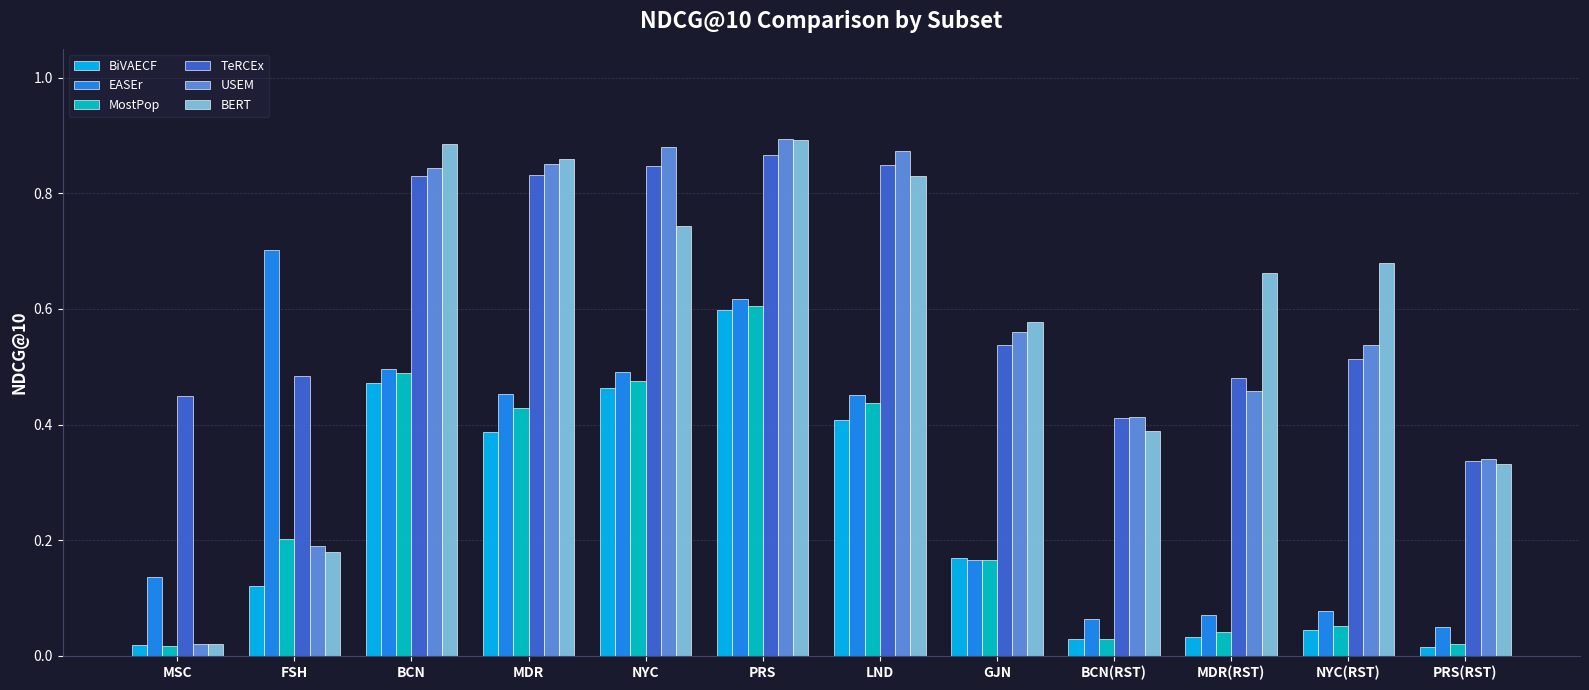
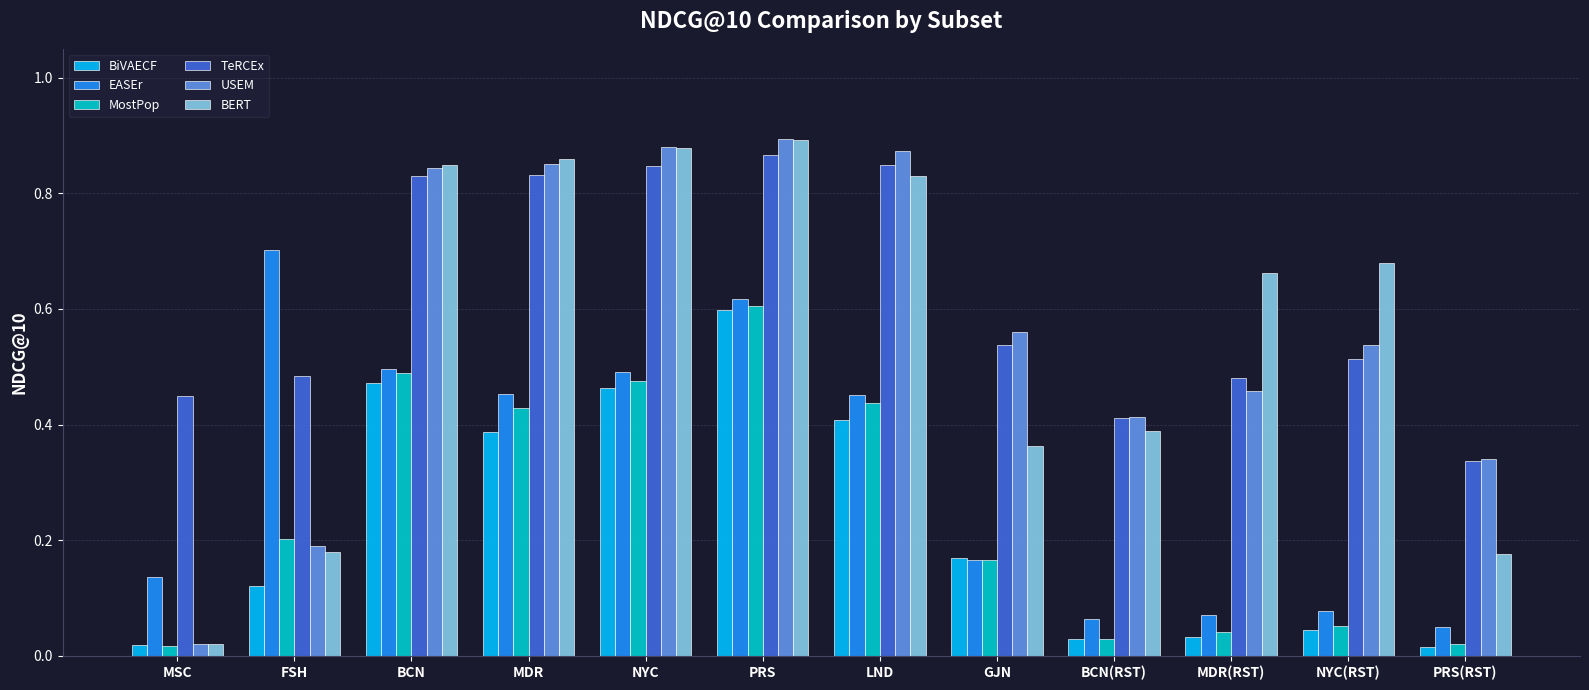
BERT, BCN: 0.89 -> 0.85
BERT, NYC: 0.74 -> 0.88
BERT, GJN: 0.58 -> 0.36
BERT, PRS(RST): 0.33 -> 0.18
